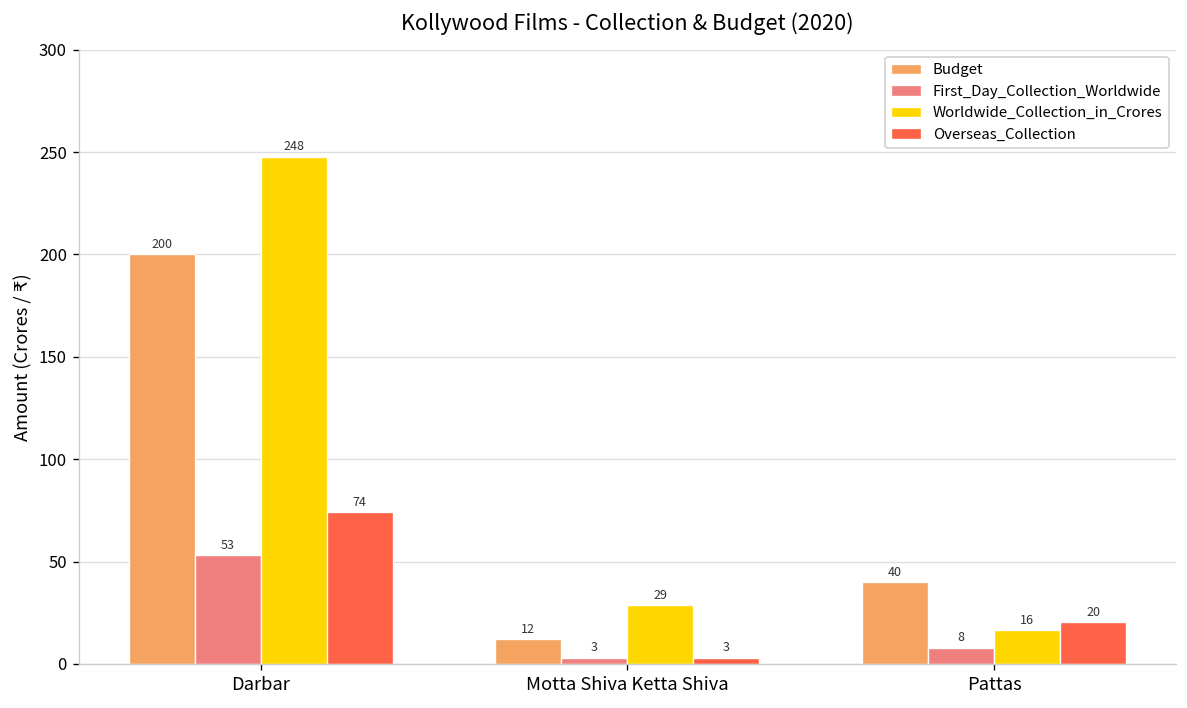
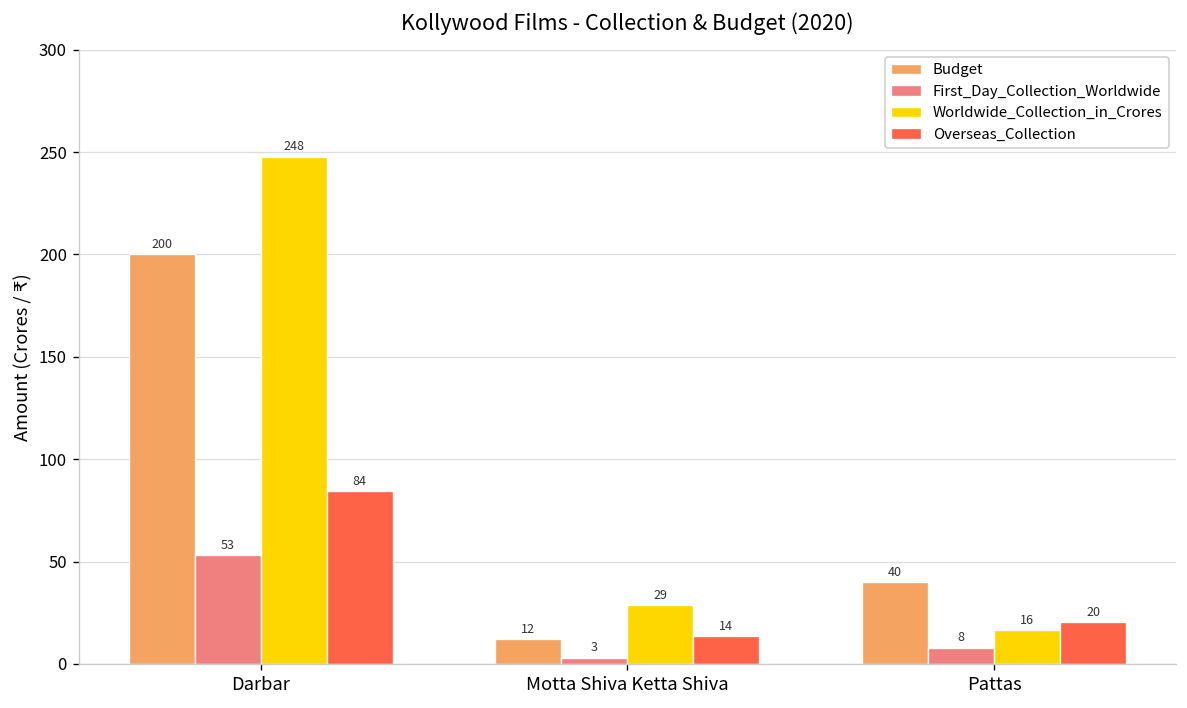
Overseas_Collection, Darbar: 74 -> 84
Overseas_Collection, Motta Shiva Ketta Shiva: 3 -> 14
